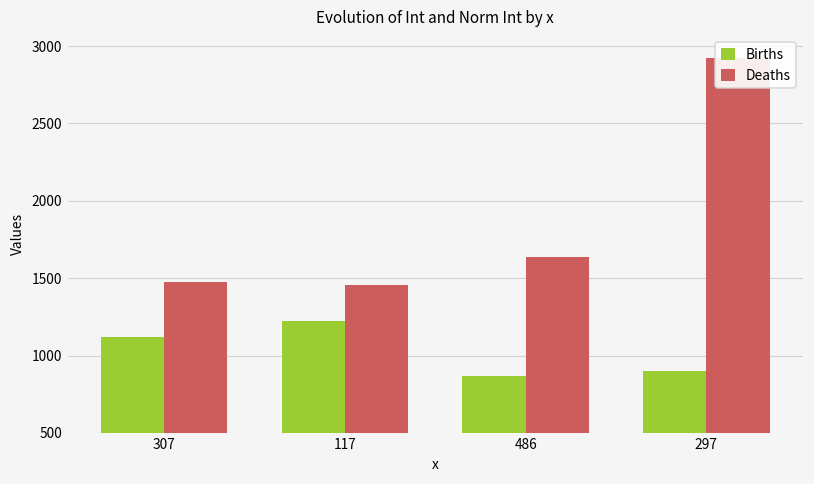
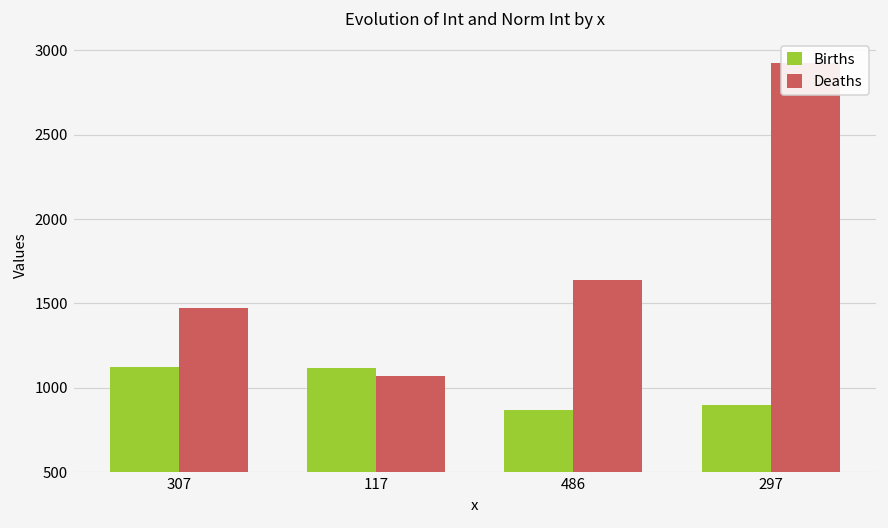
Births, 117: 1220 -> 1120
Deaths, 117: 1460 -> 1070
